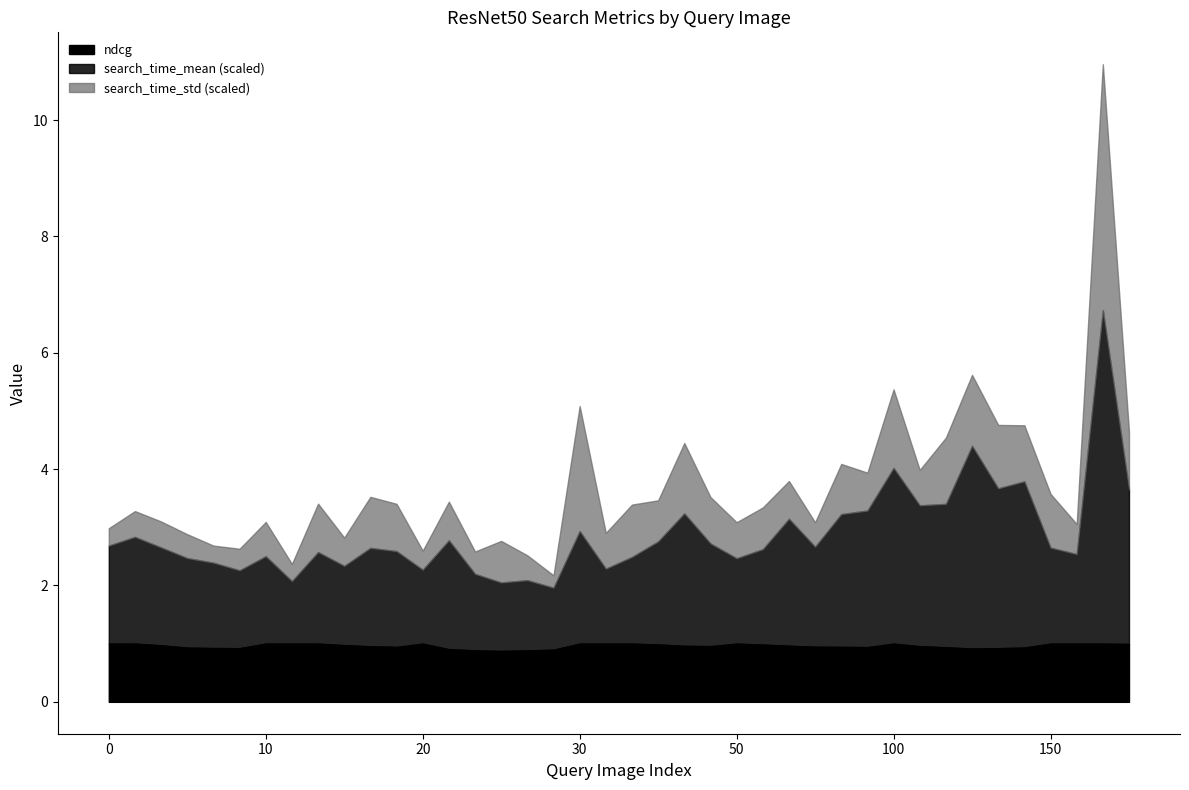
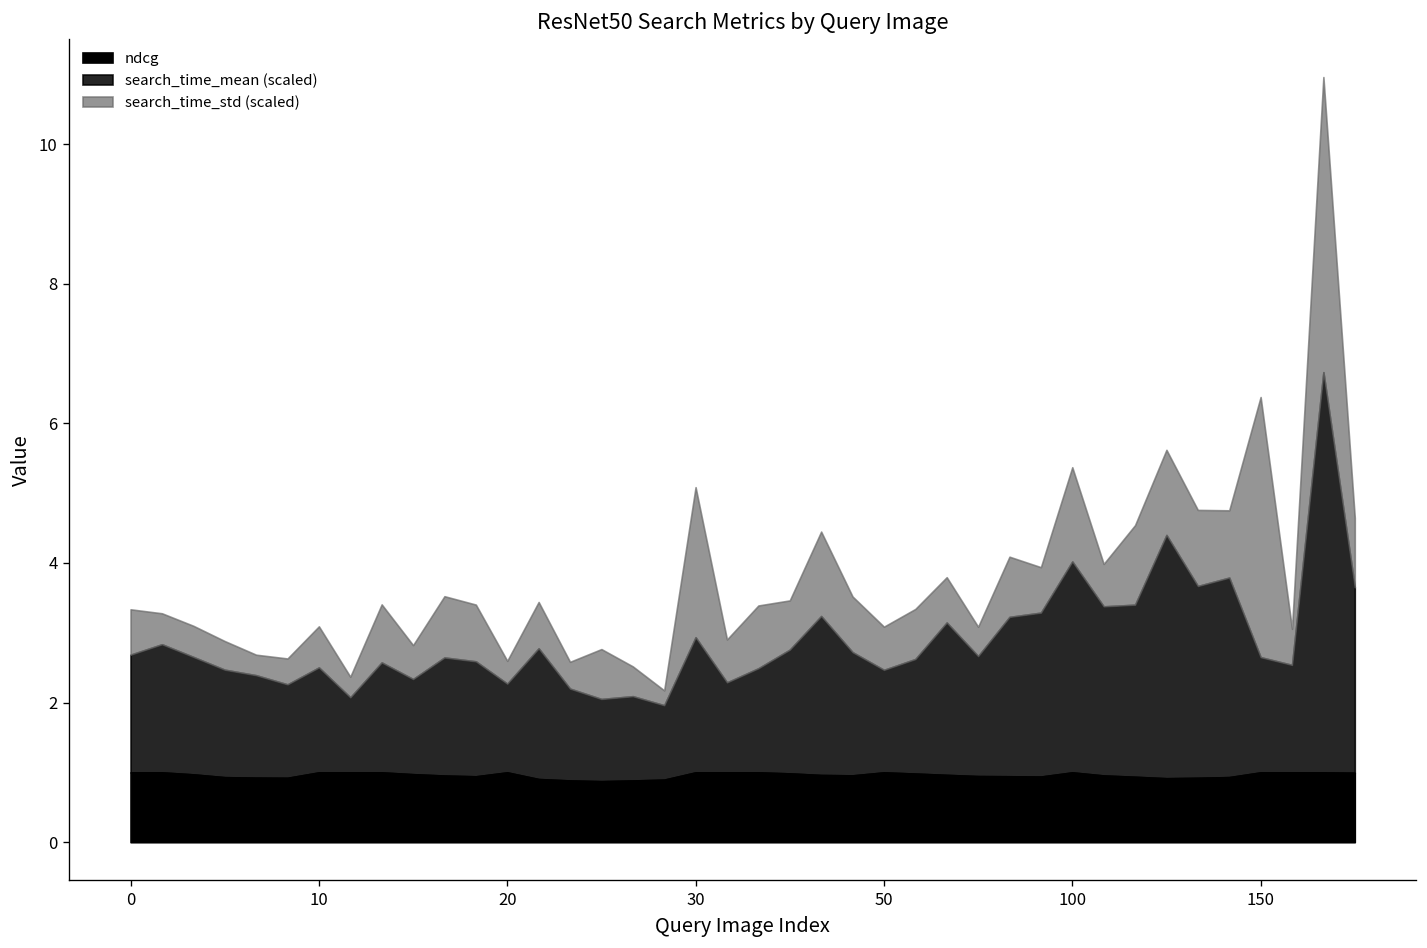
search_time_std (scaled), 0: 0.3 -> 0.7
search_time_std (scaled), 150: 0.9 -> 3.7
